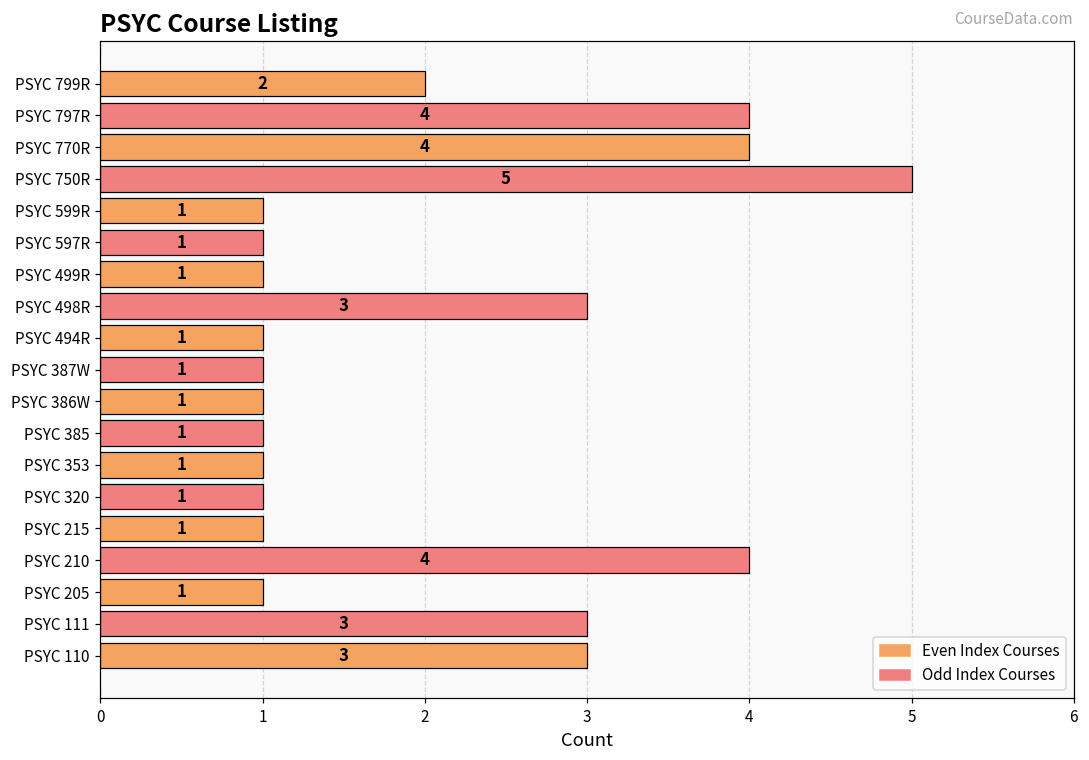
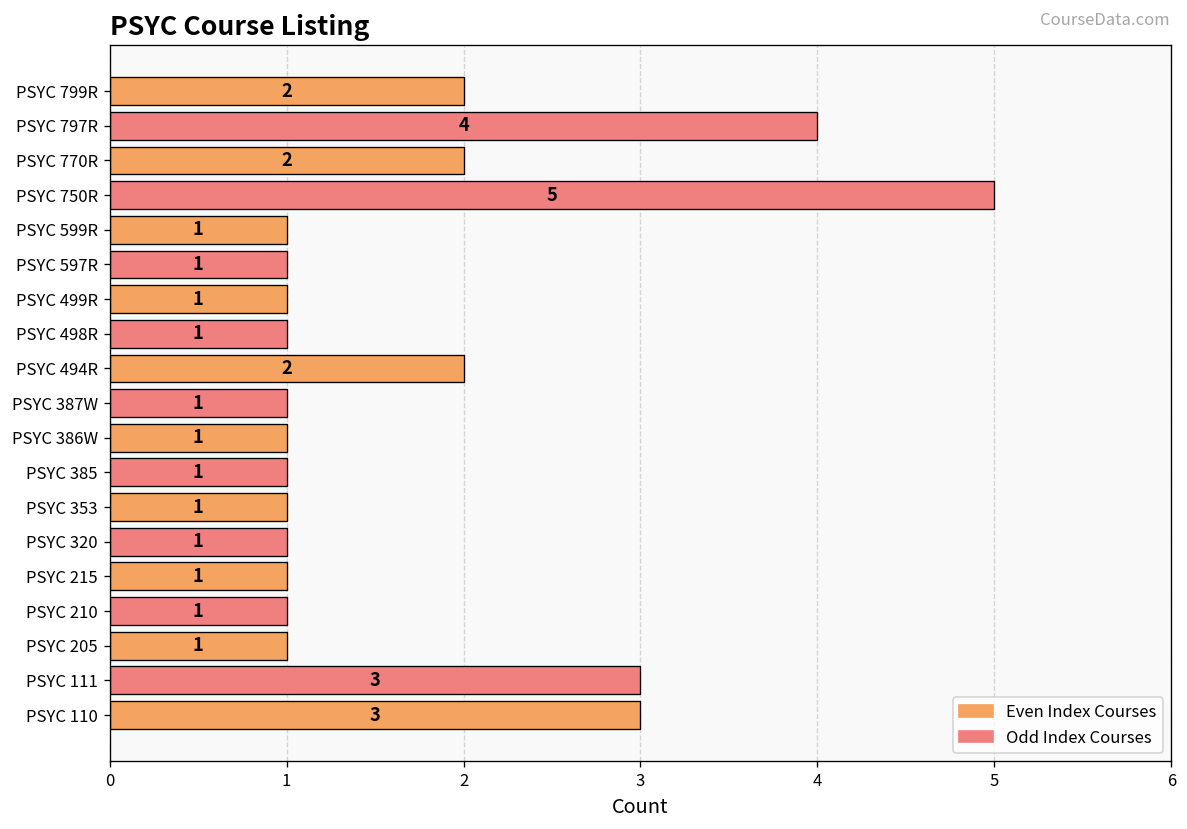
PSYC 770R: 4 -> 2
PSYC 498R: 3 -> 1
PSYC 494R: 1 -> 2
PSYC 210: 4 -> 1
